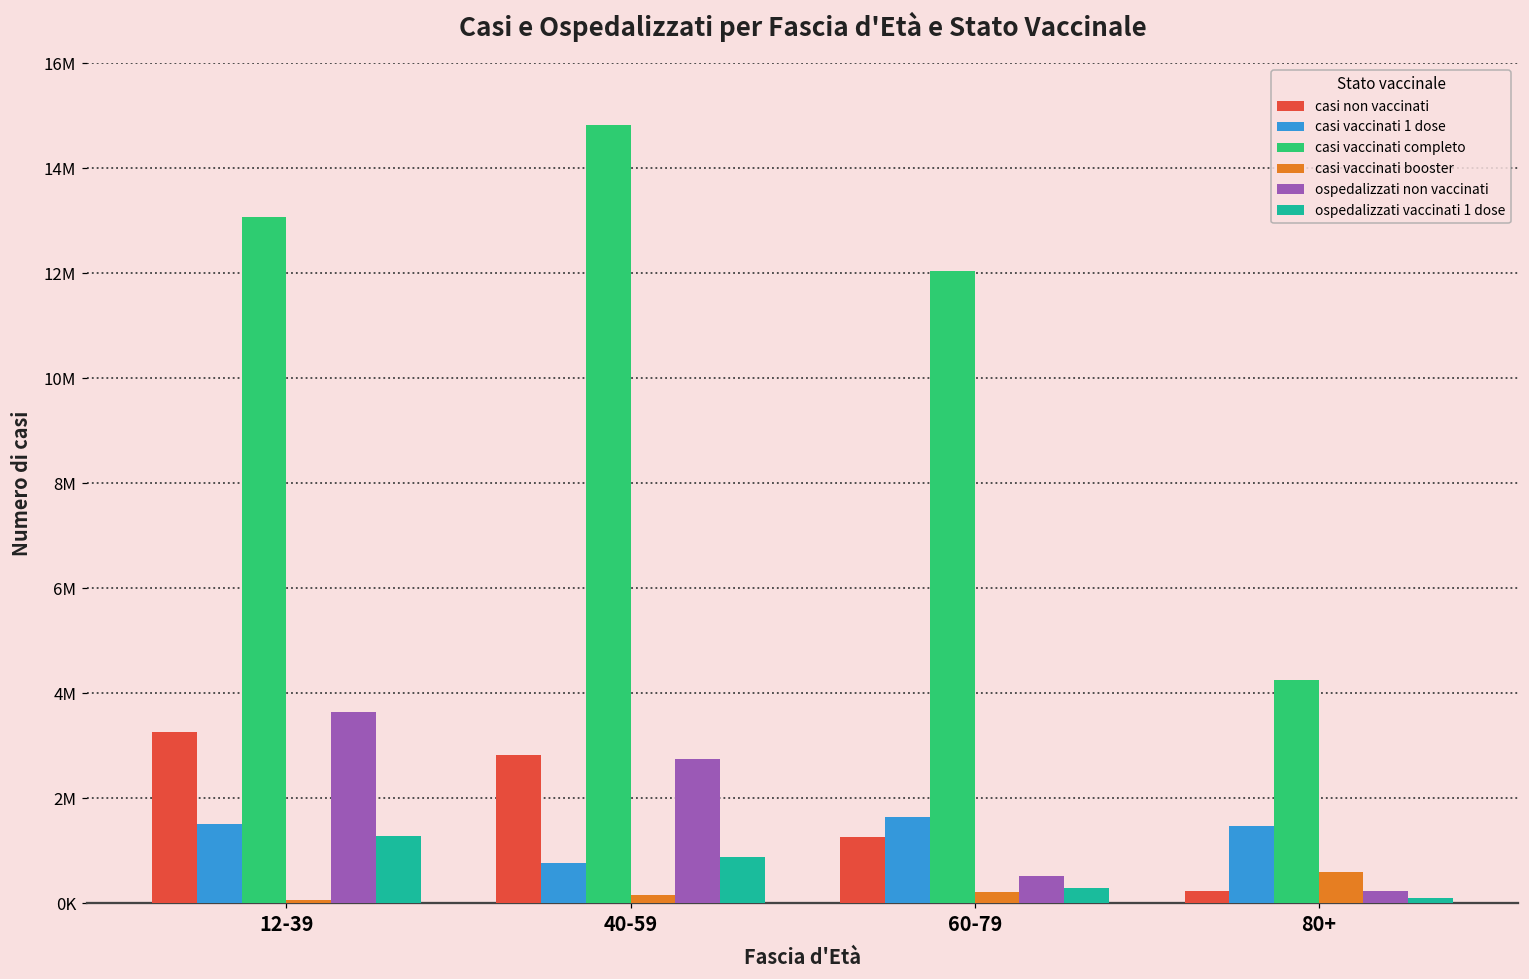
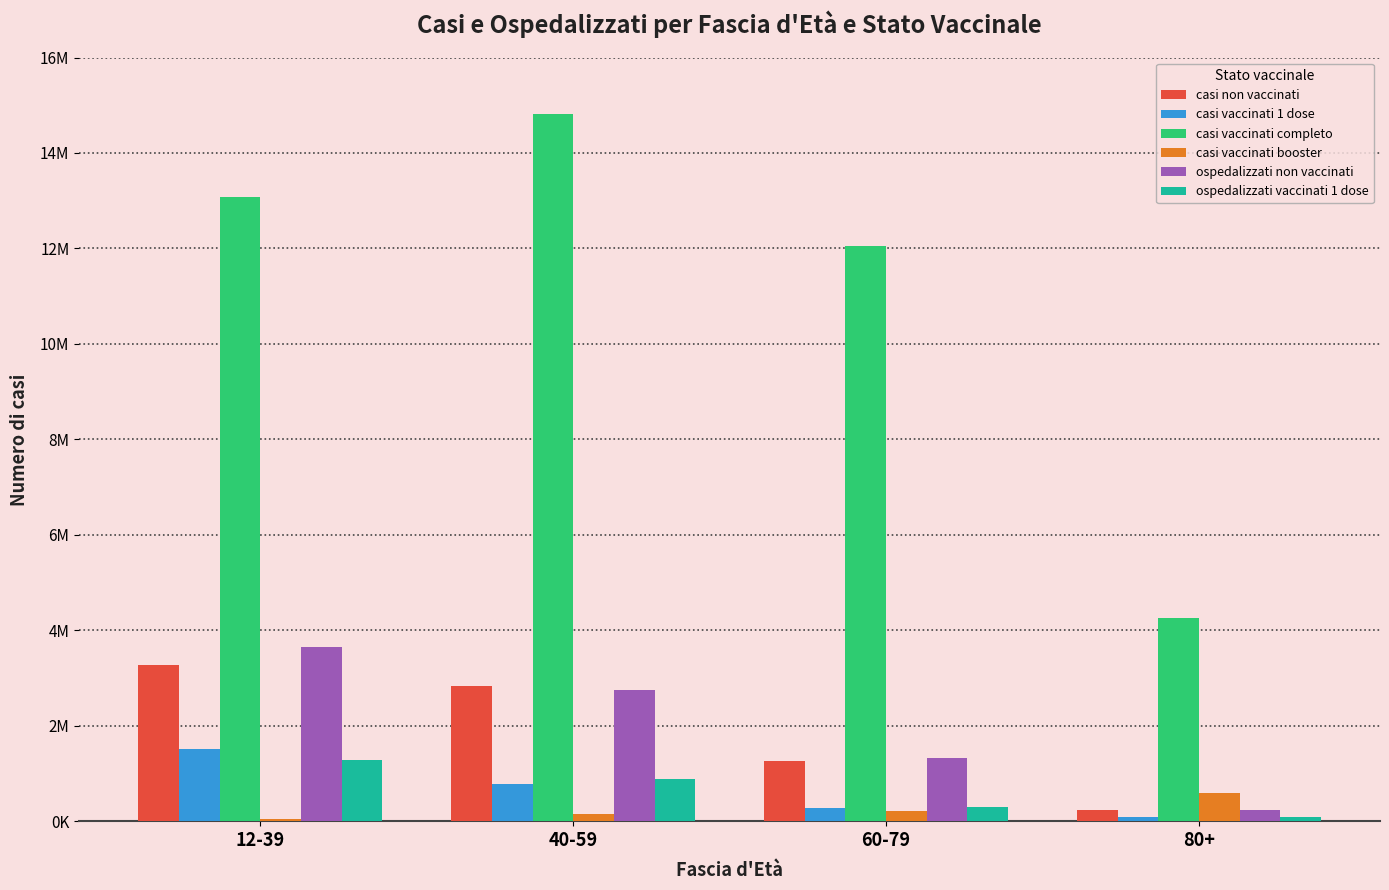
casi vaccinati 1 dose, 60-79: 1600000 -> 300000
ospedalizzati non vaccinati, 60-79: 500000 -> 1300000
casi vaccinati 1 dose, 80+: 1500000 -> 100000
